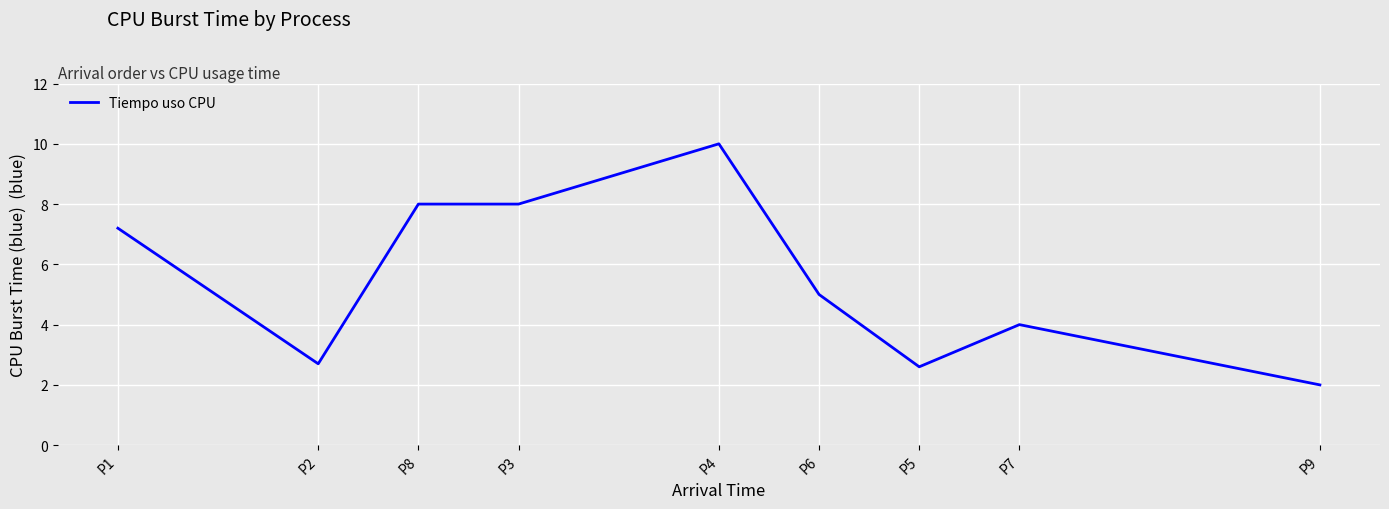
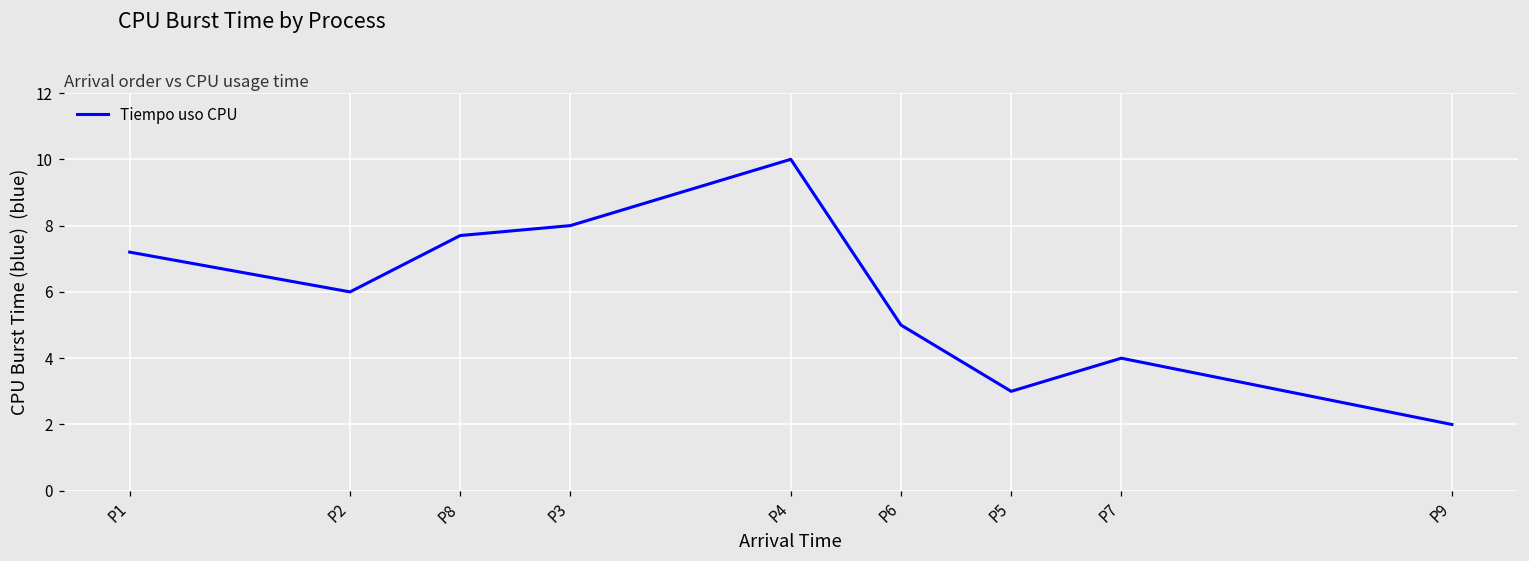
P2: 2.7 -> 6.0
P8: 8.0 -> 7.7
P5: 2.6 -> 3.0
